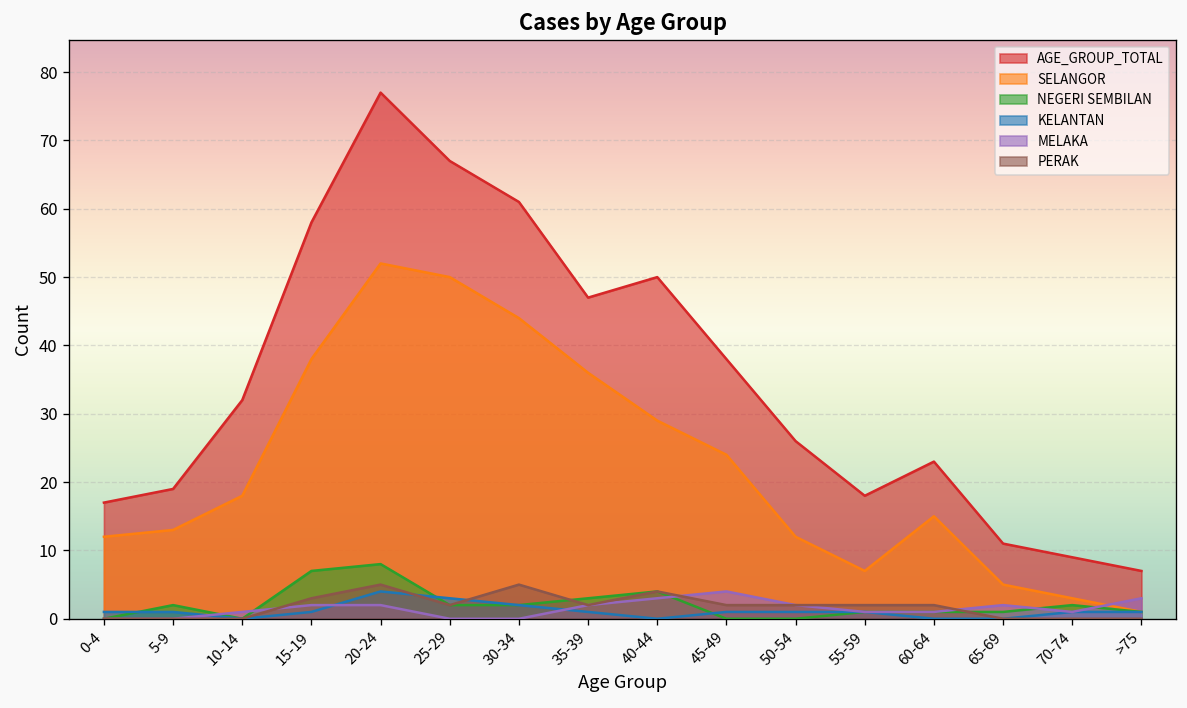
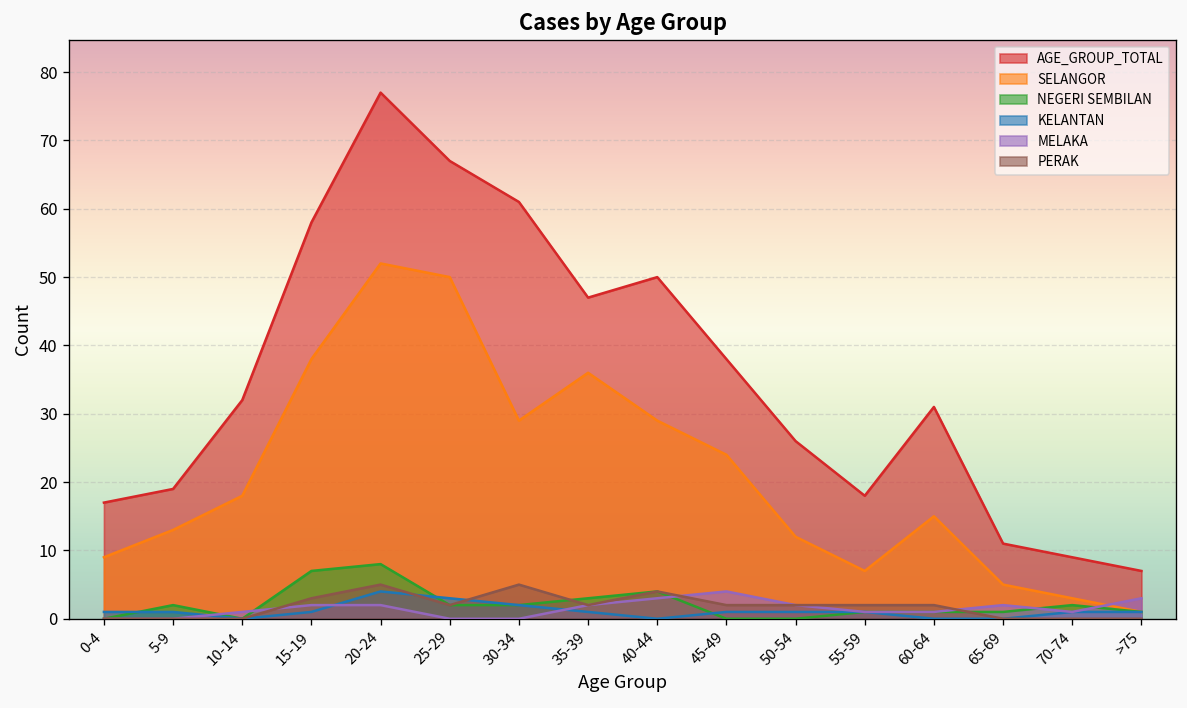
SELANGOR, 0-4: 12 -> 9
SELANGOR, 30-34: 44 -> 29
AGE_GROUP_TOTAL, 60-64: 23 -> 31
